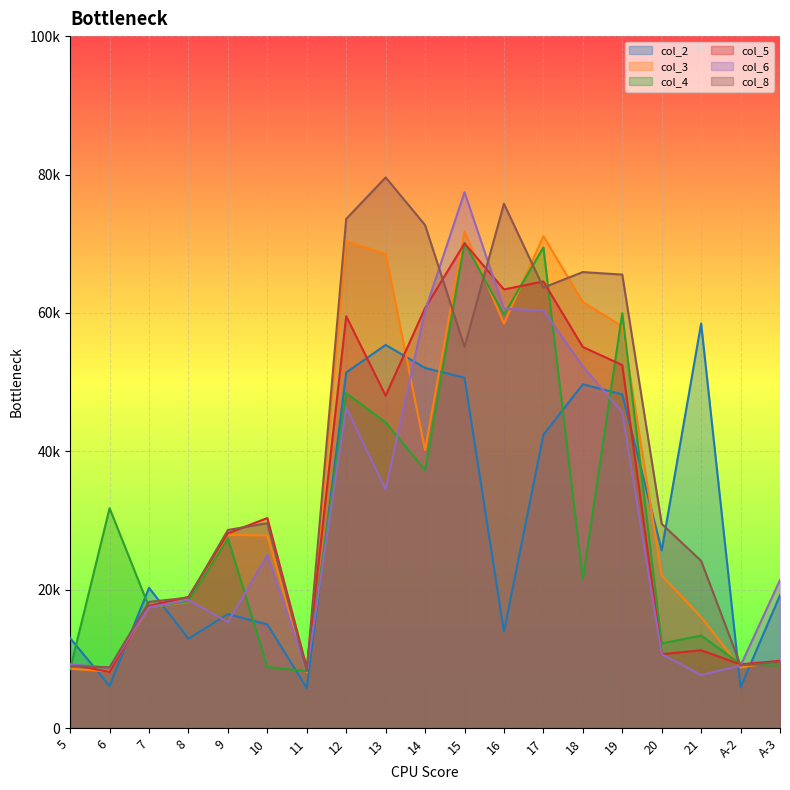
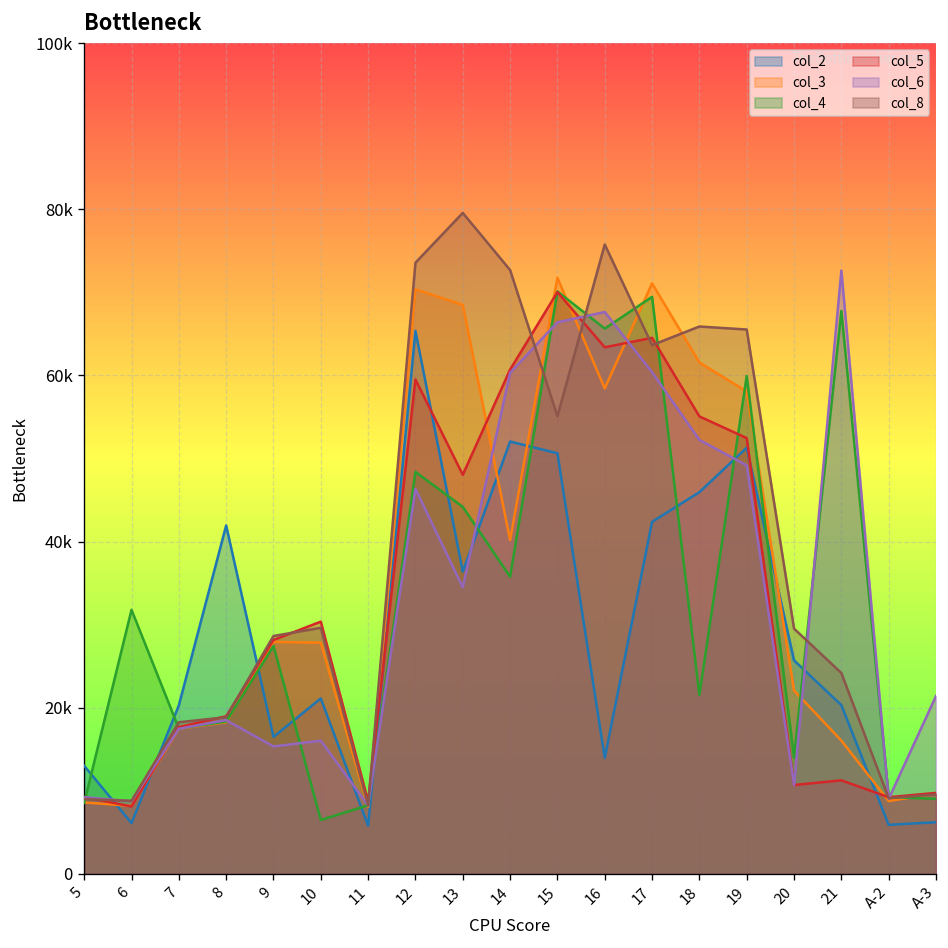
col_2, 8: 13000 -> 42000
col_2, 10: 15000 -> 21000
col_4, 10: 9000 -> 6000
col_6, 10: 25000 -> 16000
col_2, 12: 51000 -> 65000
col_2, 13: 55000 -> 36000
col_4, 14: 37000 -> 36000
col_6, 15: 77000 -> 66000
col_4, 16: 60000 -> 66000
col_6, 16: 61000 -> 68000
col_2, 18: 50000 -> 46000
col_2, 19: 48000 -> 51000
col_6, 19: 46000 -> 49000
col_4, 20: 12000 -> 14000
col_2, 21: 58000 -> 20000
col_4, 21: 13000 -> 68000
col_6, 21: 8000 -> 73000
col_2, A-3: 19000 -> 6000
